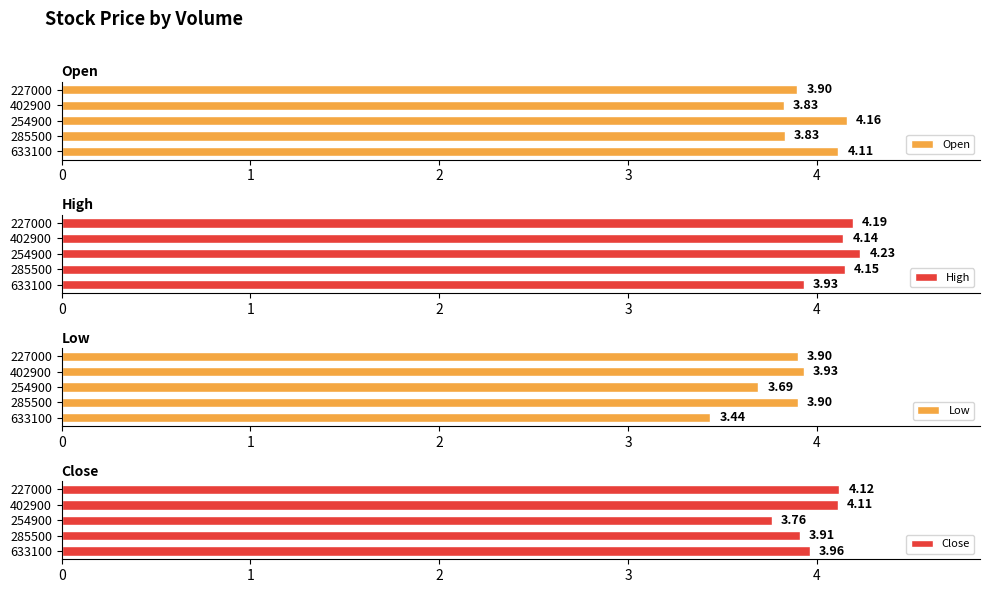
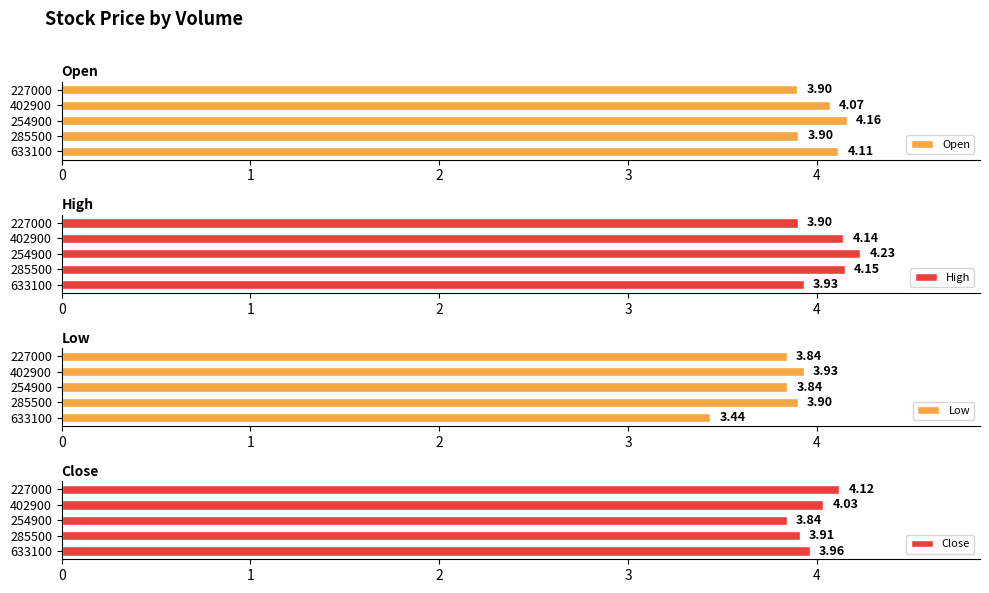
Open, 402900: 3.83 -> 4.07
Open, 285500: 3.83 -> 3.90
High, 227000: 4.19 -> 3.90
Low, 227000: 3.90 -> 3.84
Low, 254900: 3.69 -> 3.84
Close, 402900: 4.11 -> 4.03
Close, 254900: 3.76 -> 3.84
